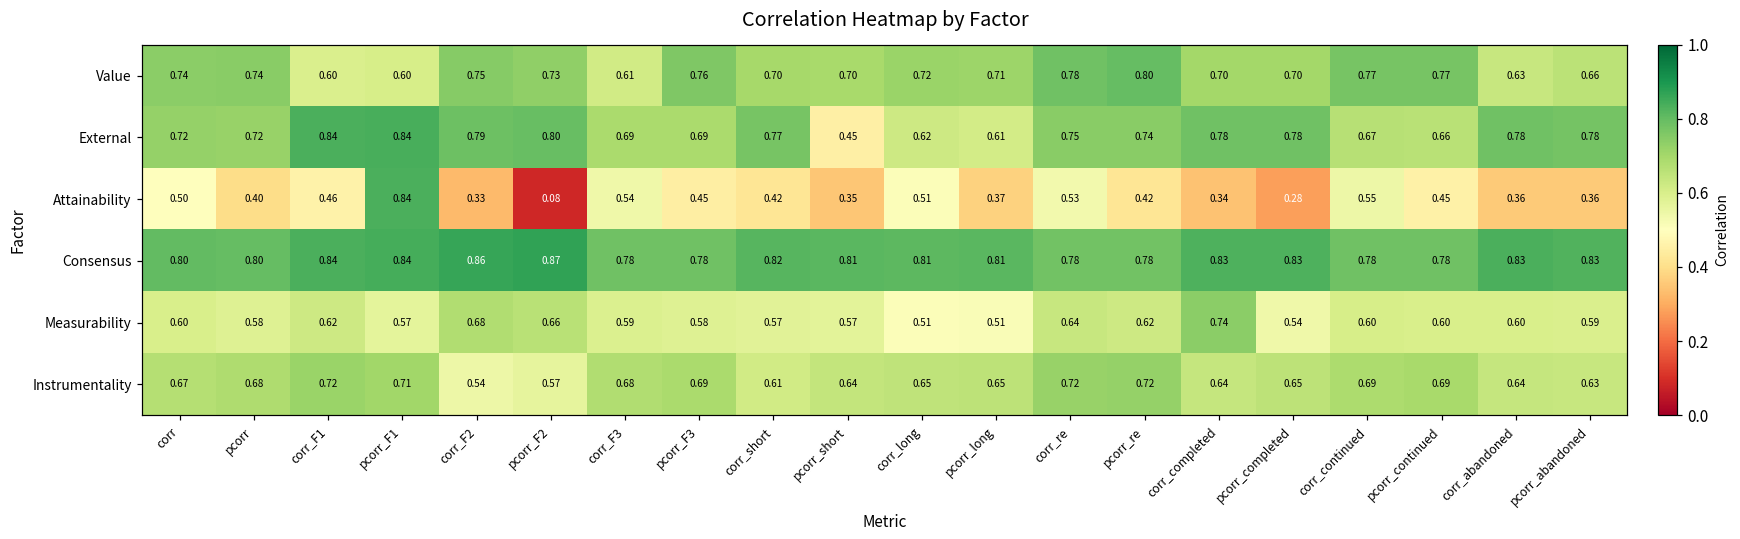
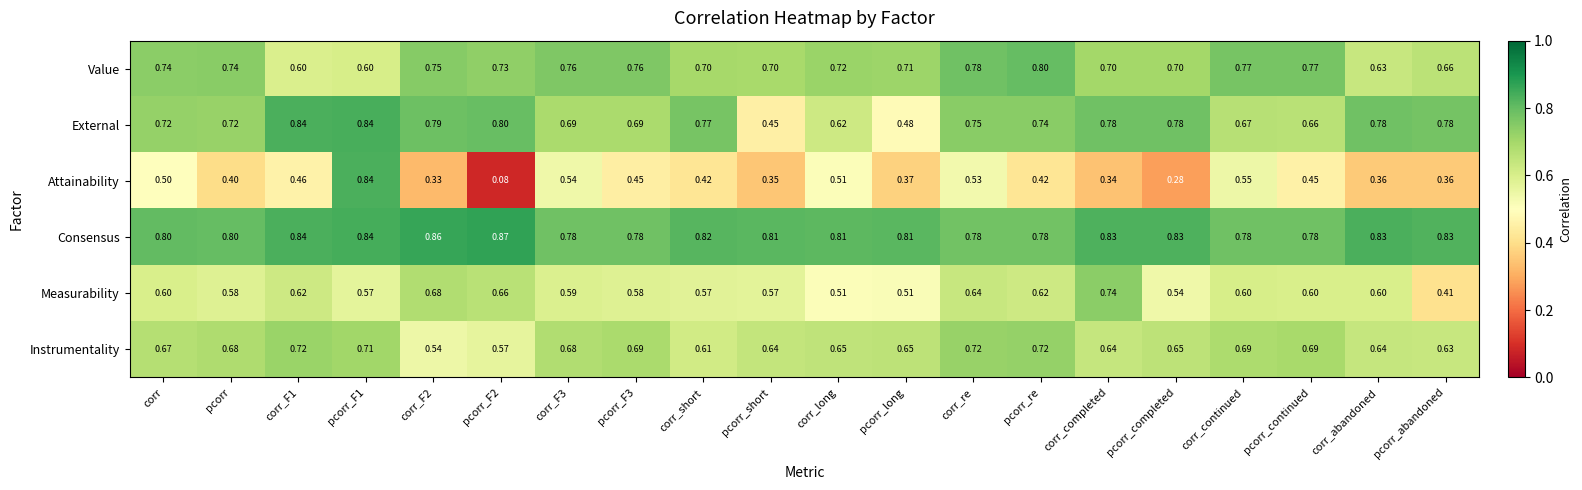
Value, corr_F3: 0.61 -> 0.76
External, pcorr_long: 0.61 -> 0.48
Measurability, pcorr_abandoned: 0.59 -> 0.41
